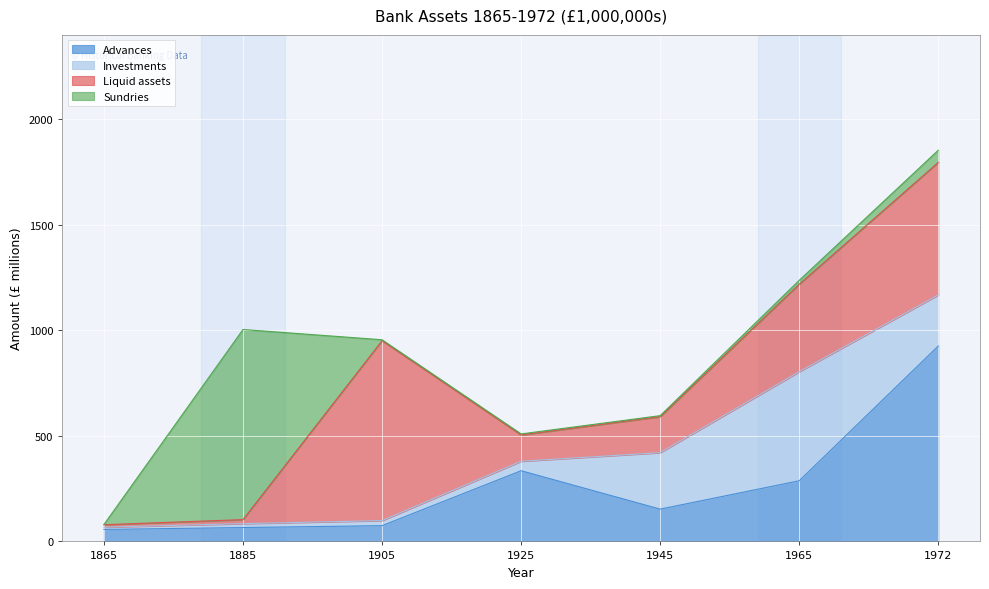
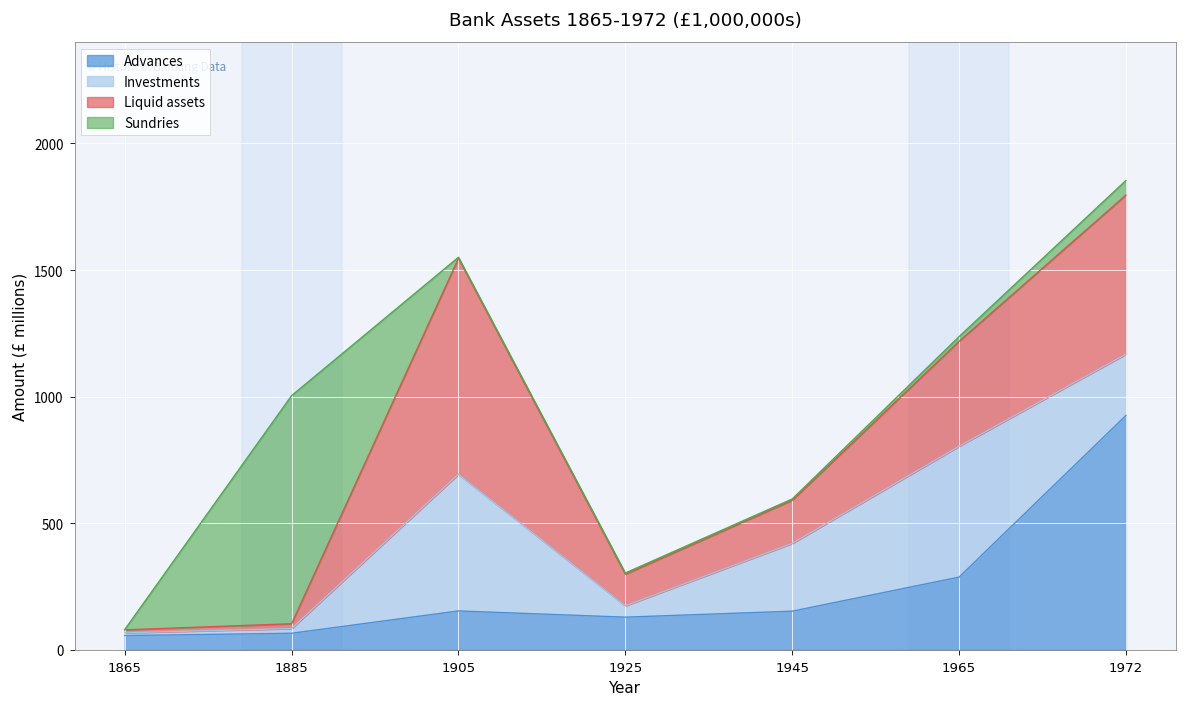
Advances, 1905: 70 -> 150
Investments, 1905: 20 -> 540
Advances, 1925: 330 -> 130
